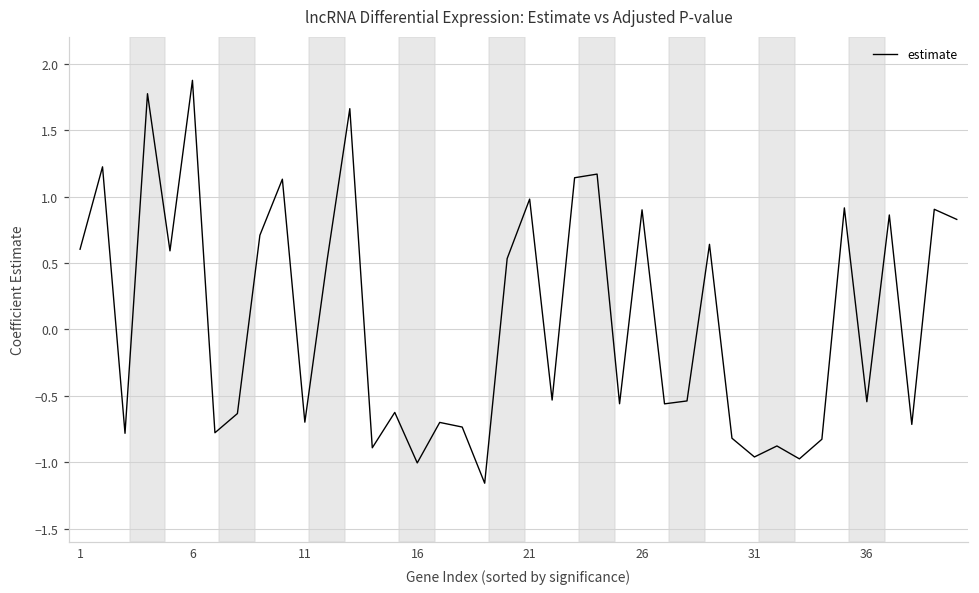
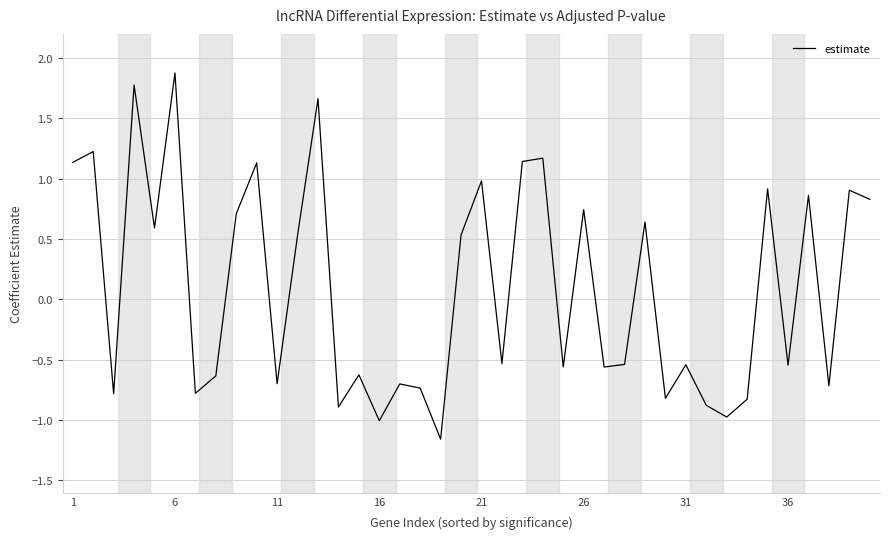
1: 0.60 -> 1.14
26: 0.90 -> 0.74
31: -0.96 -> -0.54
